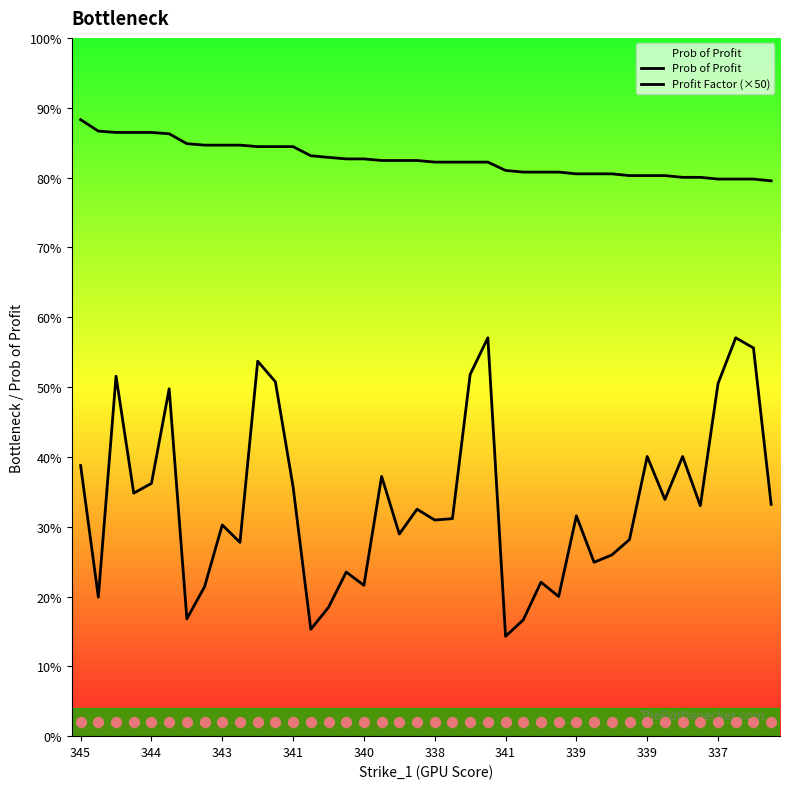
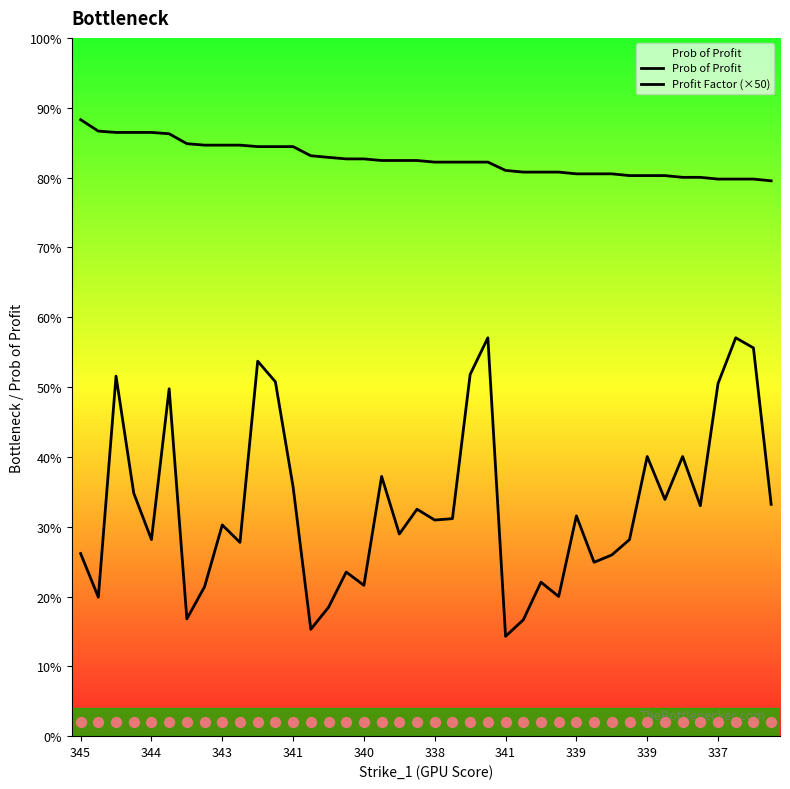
Profit Factor (×50), 345: 39% -> 26%
Profit Factor (×50), 344: 36% -> 28%
